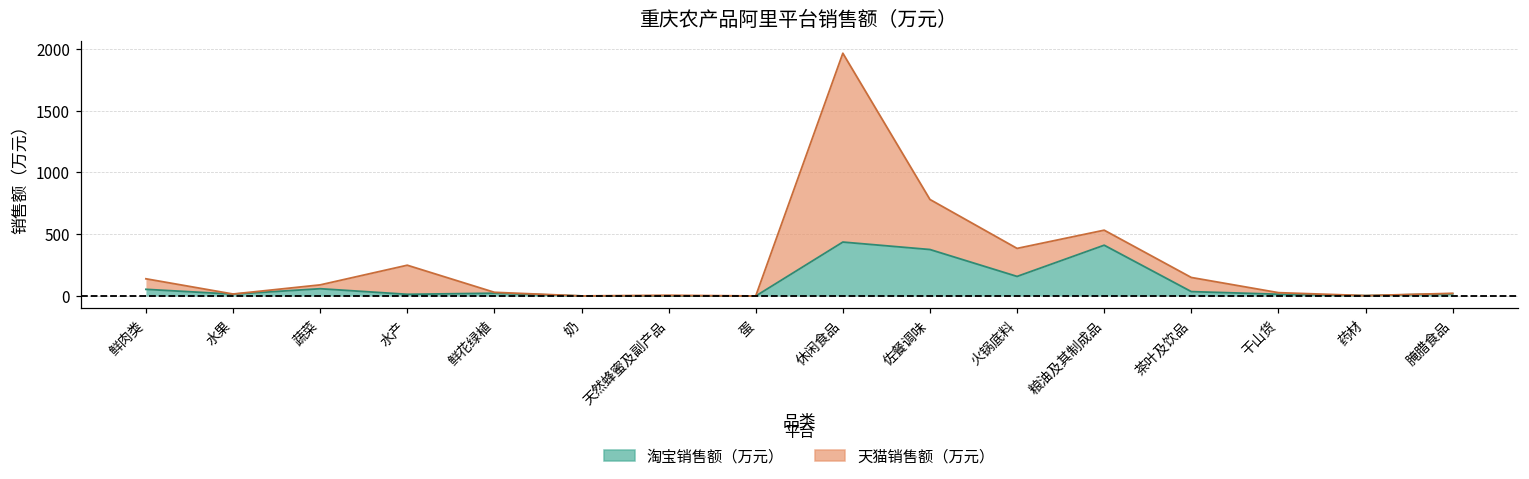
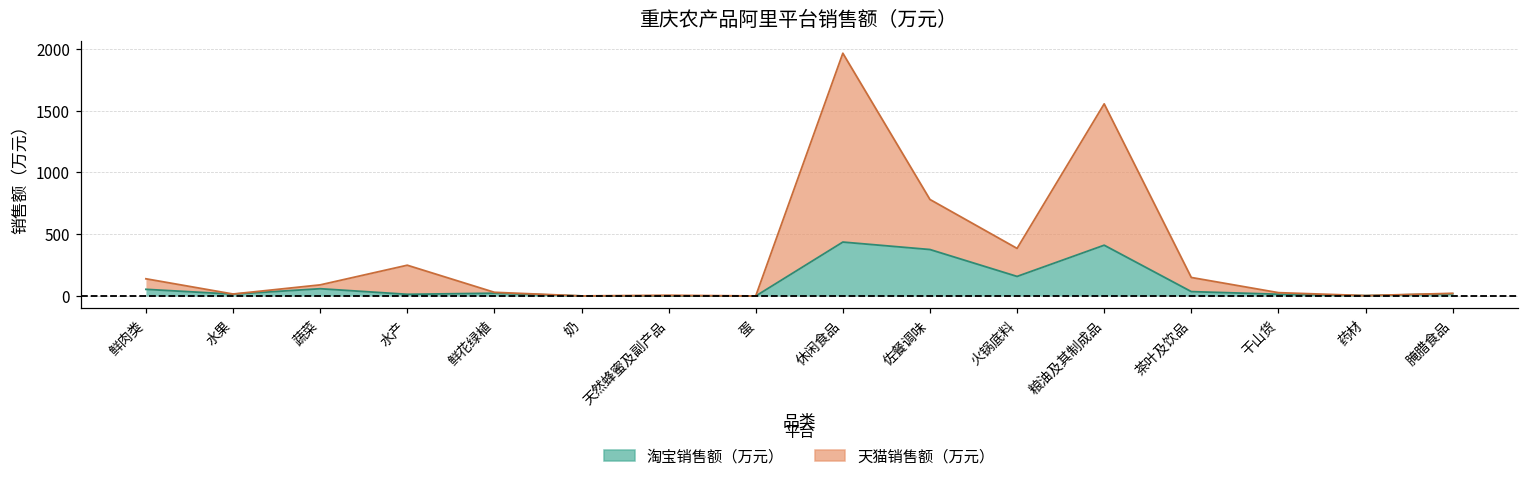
天猫销售额（万元）, 粮油及其制成品: 120 -> 1140
